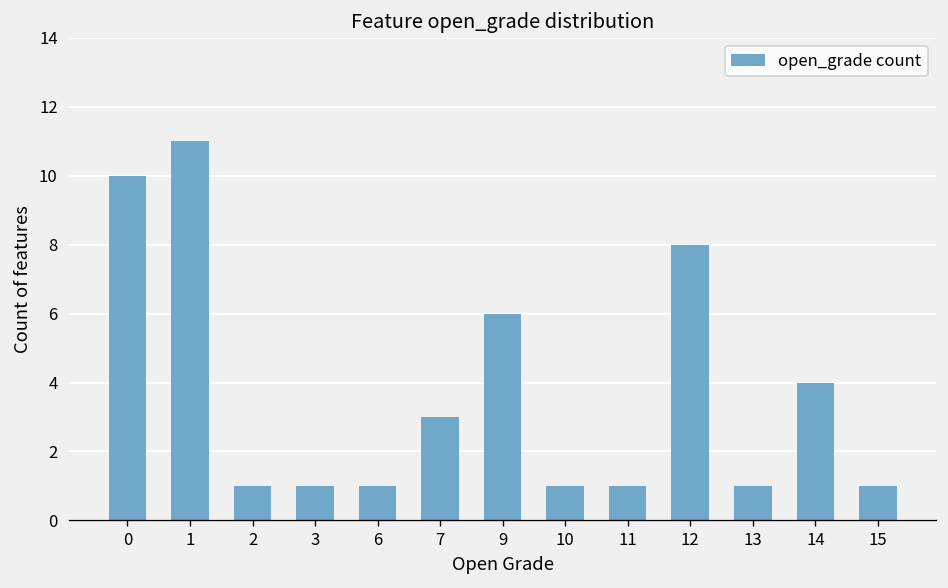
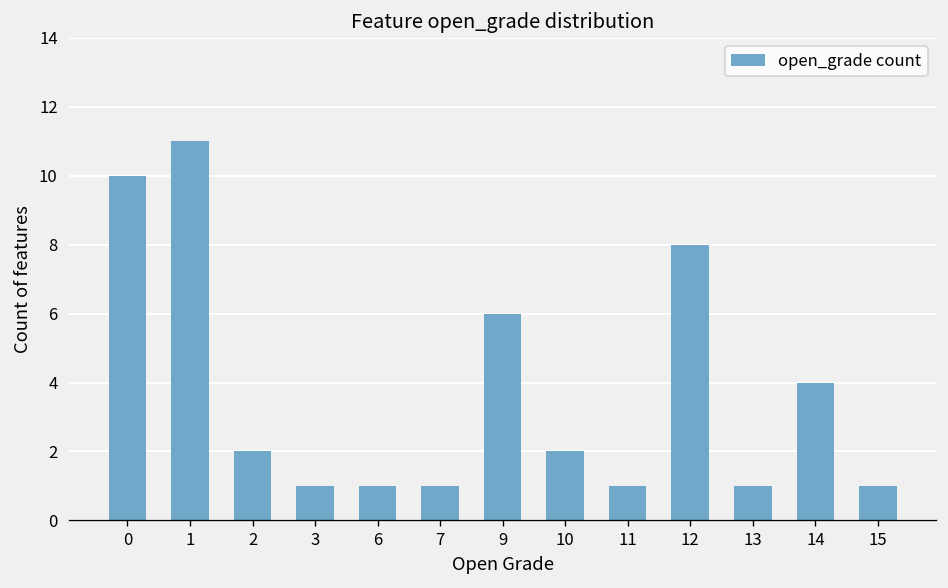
2: 1 -> 2
7: 3 -> 1
10: 1 -> 2
